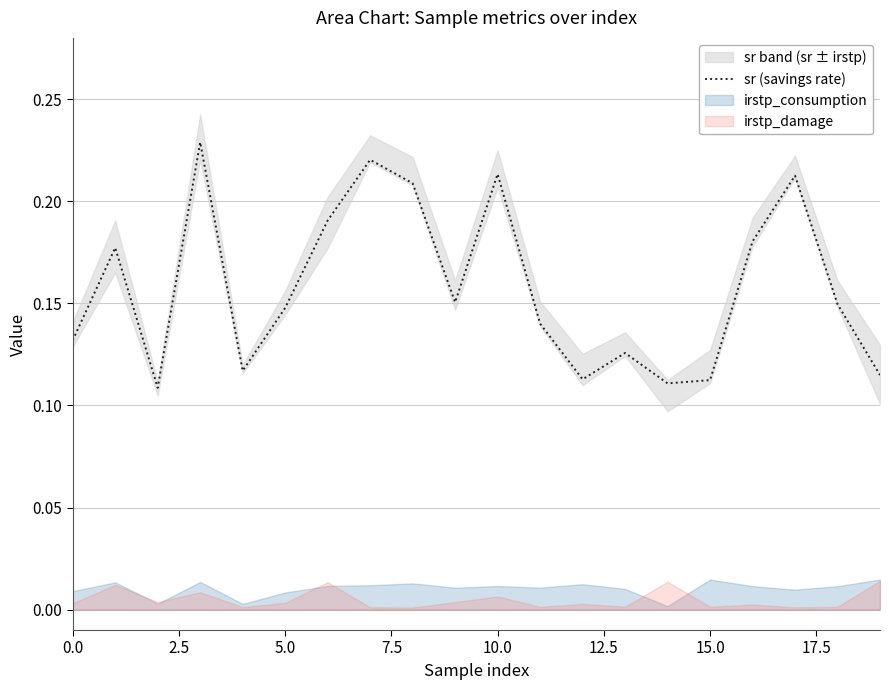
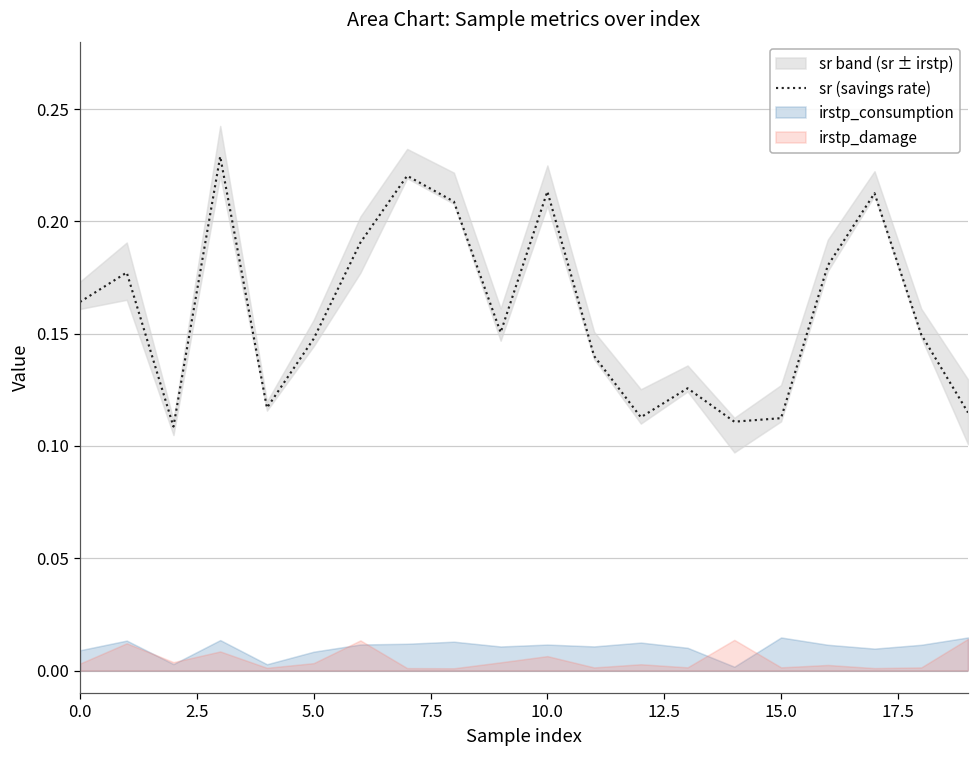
sr (savings rate), 0.0: 0.132 -> 0.164
